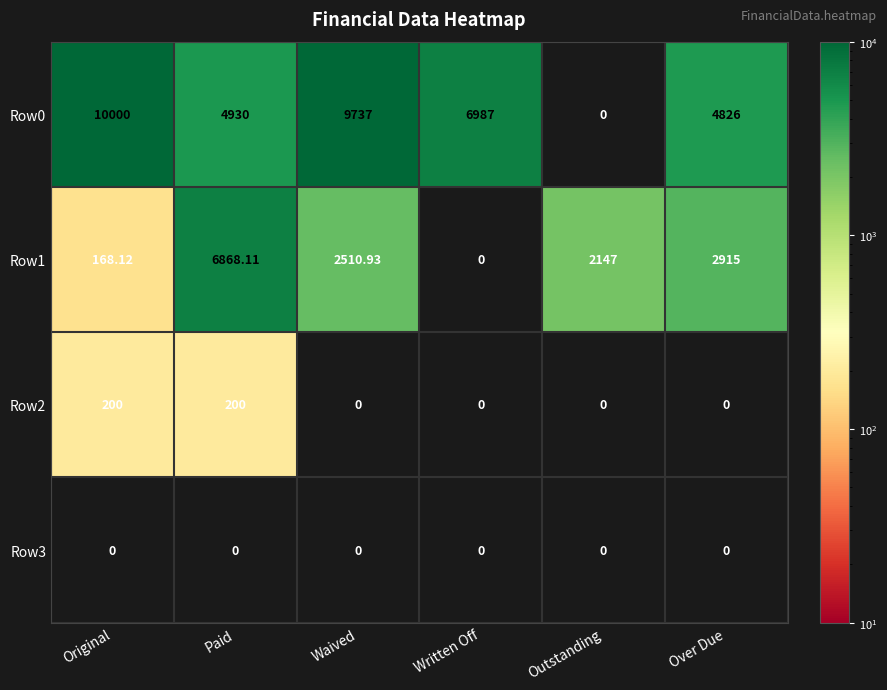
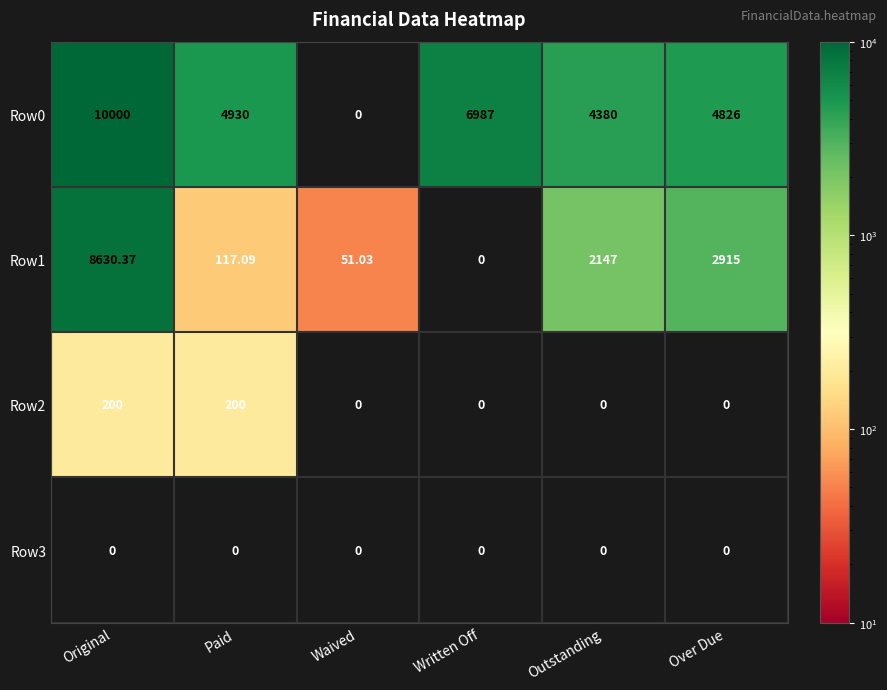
Row0, Waived: 9737 -> 0
Row0, Outstanding: 0 -> 4380
Row1, Original: 168.12 -> 8630.37
Row1, Paid: 6868.11 -> 117.09
Row1, Waived: 2510.93 -> 51.03
